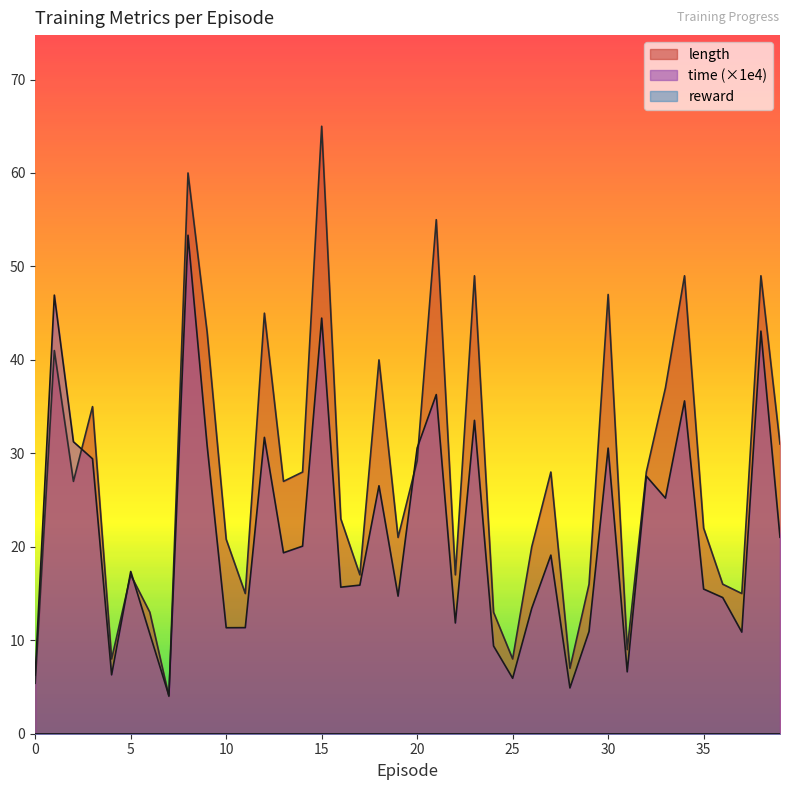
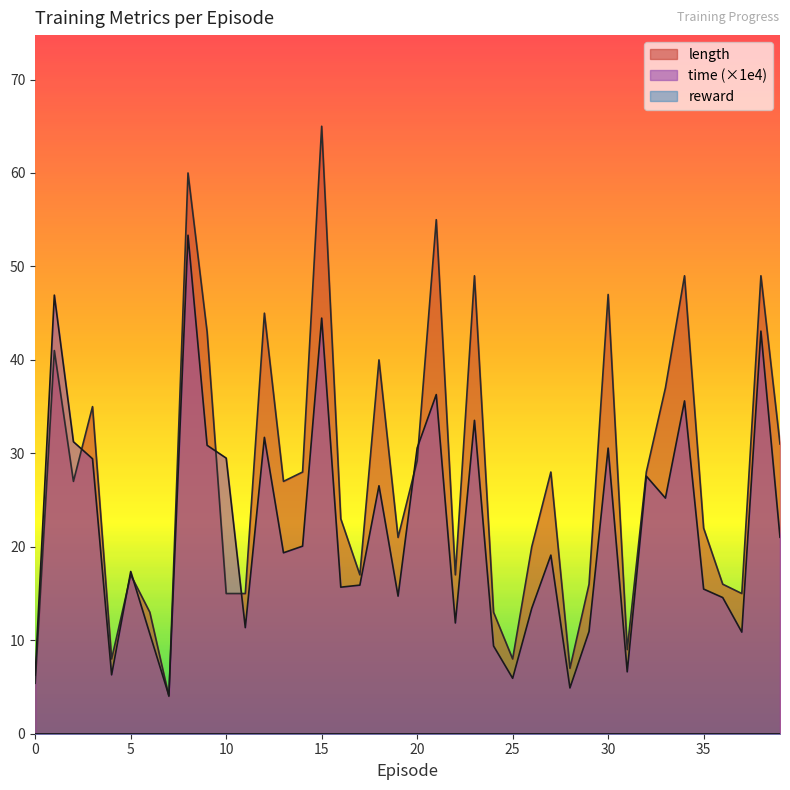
length, 10: 21 -> 15
time (×1e4), 10: 11 -> 29
